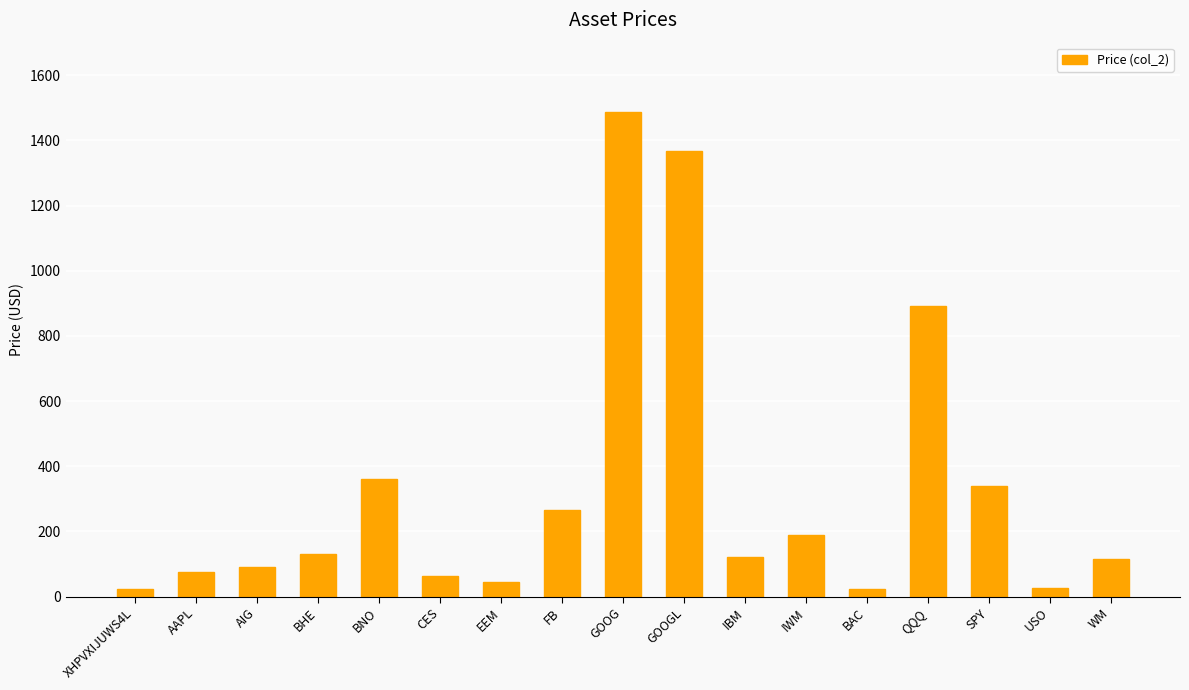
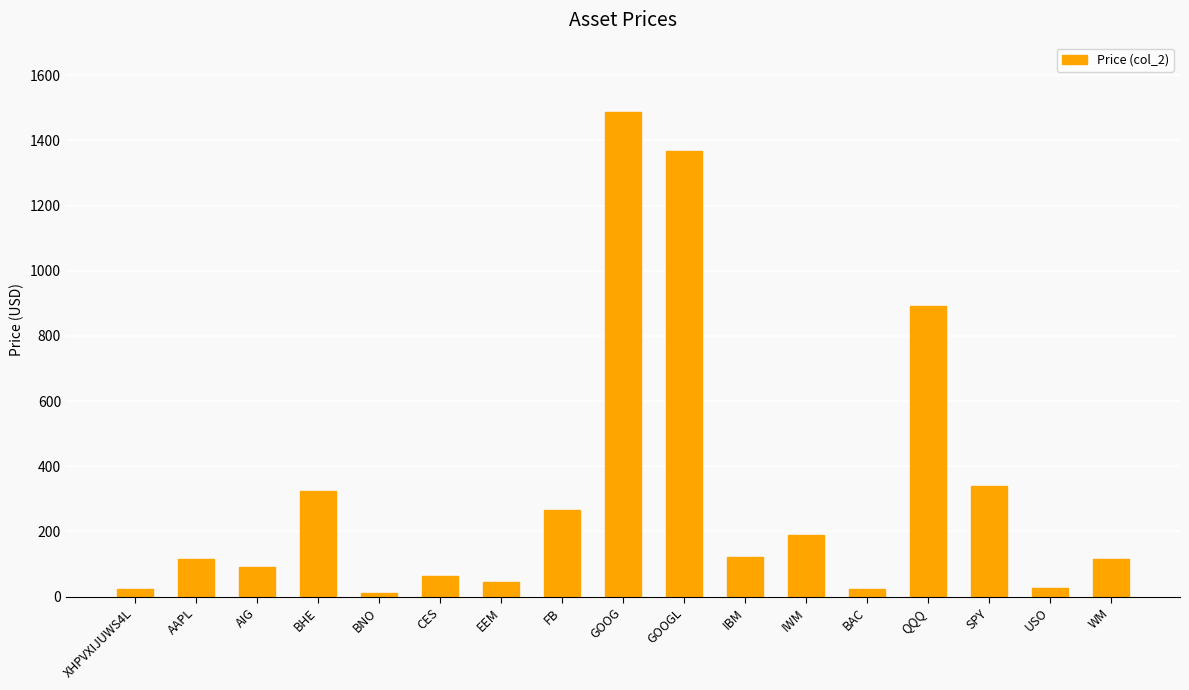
AAPL: 70 -> 120
BHE: 130 -> 320
BNO: 360 -> 10
